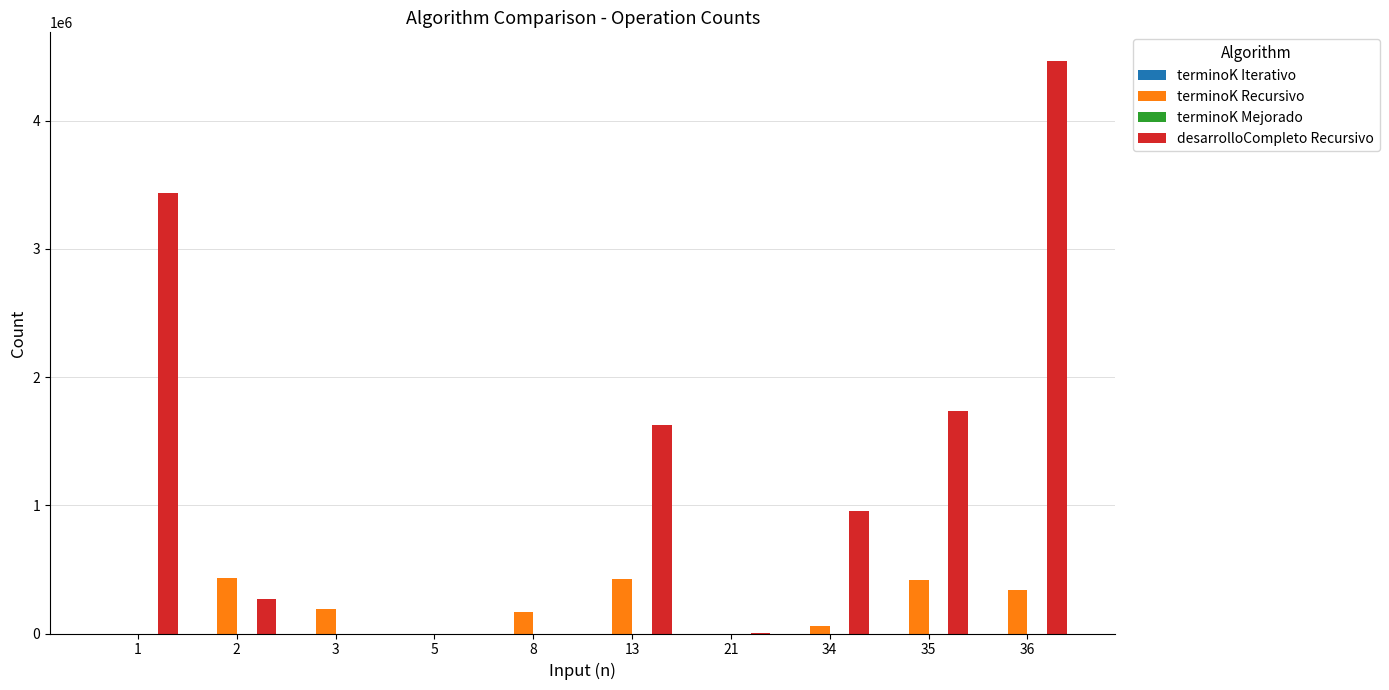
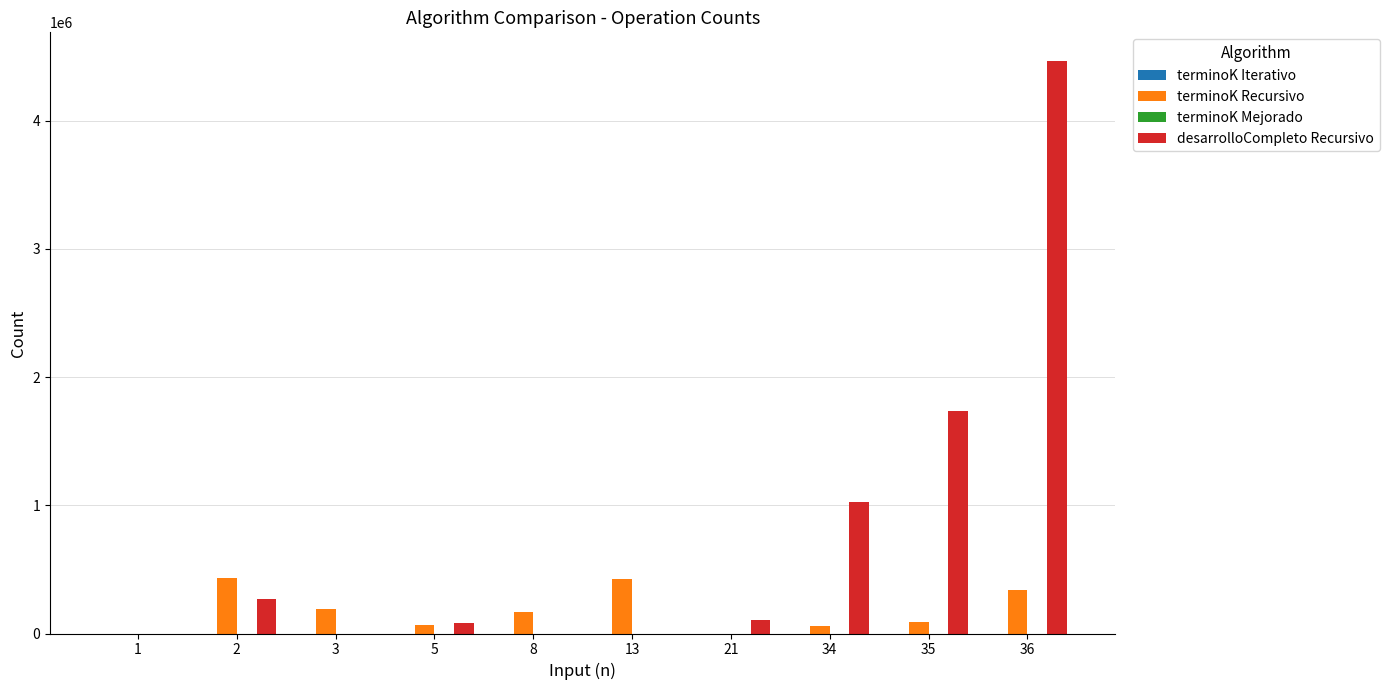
desarrolloCompleto Recursivo, 1: 3430000 -> 0
terminoK Recursivo, 5: 0 -> 70000
desarrolloCompleto Recursivo, 5: 0 -> 80000
desarrolloCompleto Recursivo, 13: 1630000 -> 0
desarrolloCompleto Recursivo, 21: 0 -> 110000
desarrolloCompleto Recursivo, 34: 960000 -> 1020000
terminoK Recursivo, 35: 420000 -> 90000
